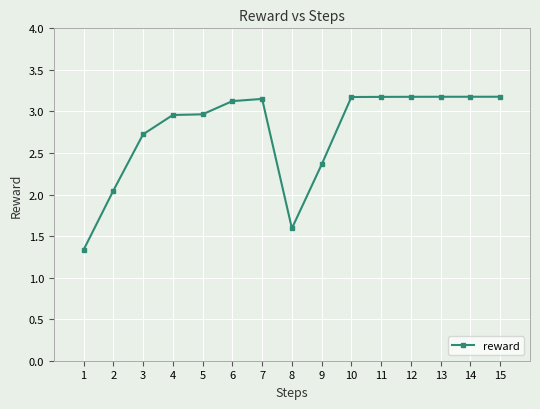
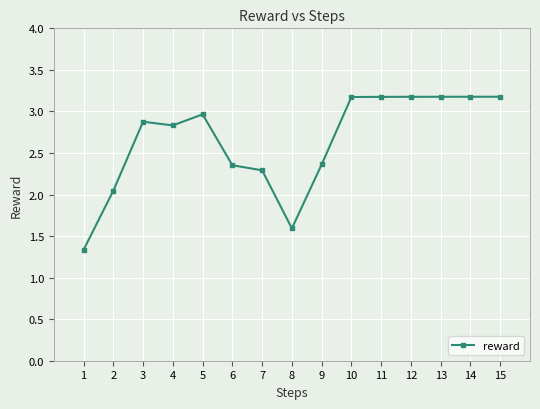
3: 2.7 -> 2.9
4: 3.0 -> 2.8
6: 3.1 -> 2.4
7: 3.2 -> 2.3
